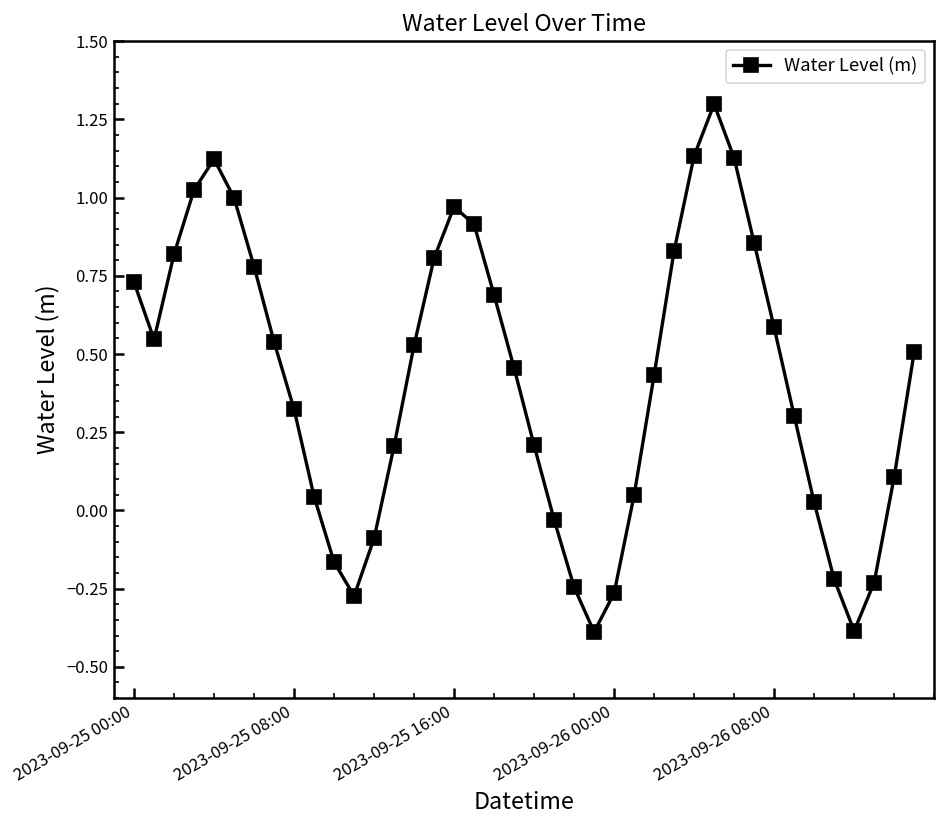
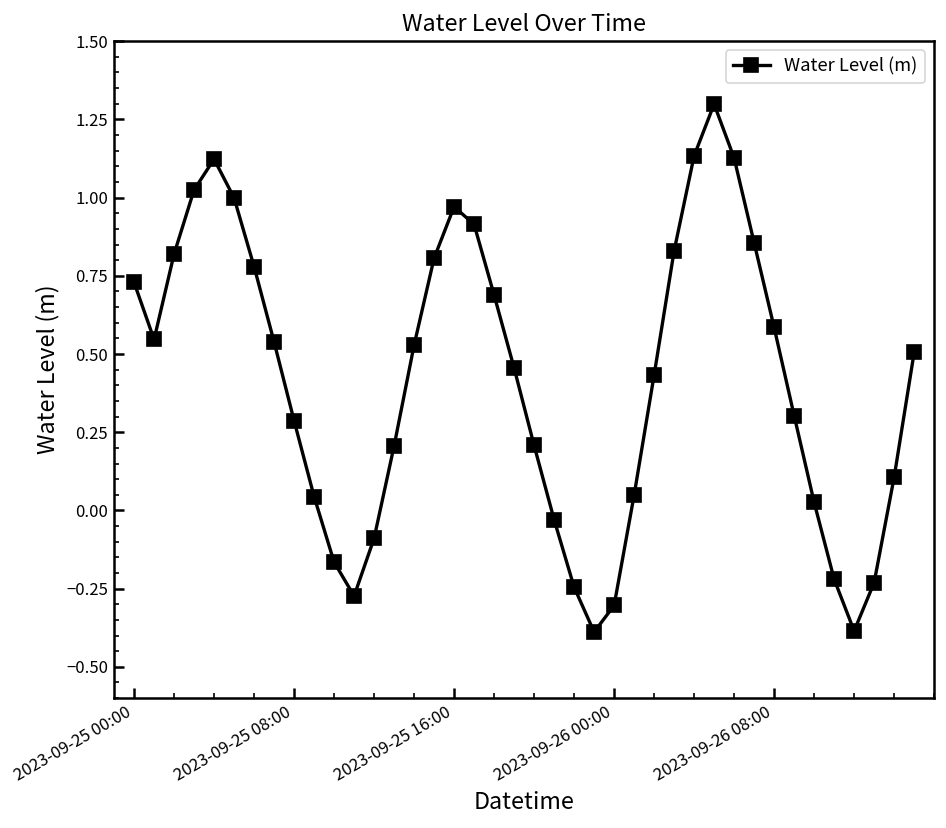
2023-09-25 08:00: 0.32 -> 0.29
2023-09-26 00:00: -0.26 -> -0.30
